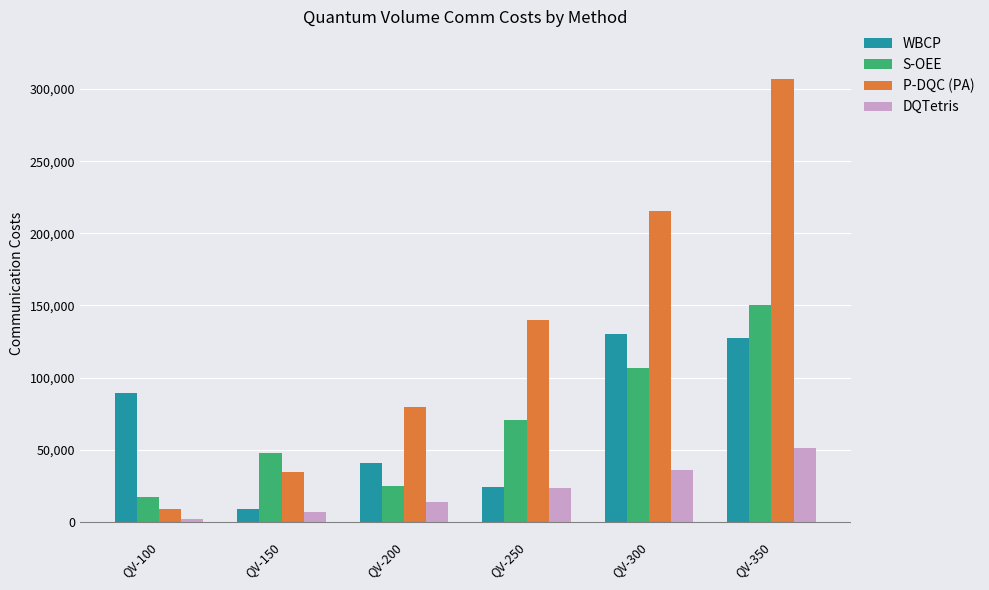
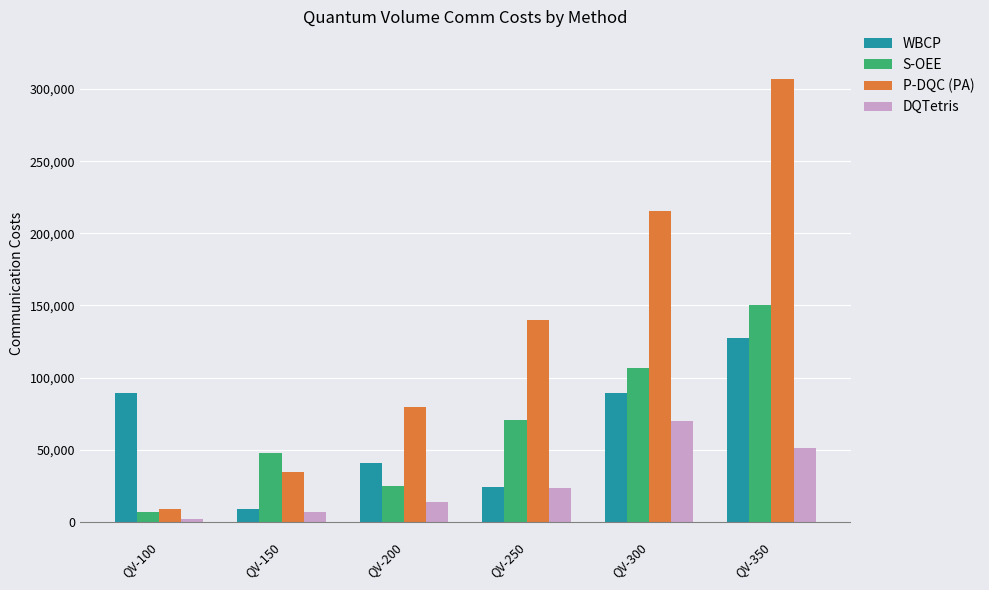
S-OEE, QV-100: 17,000 -> 7,000
WBCP, QV-300: 130,000 -> 89,000
DQTetris, QV-300: 36,000 -> 70,000
